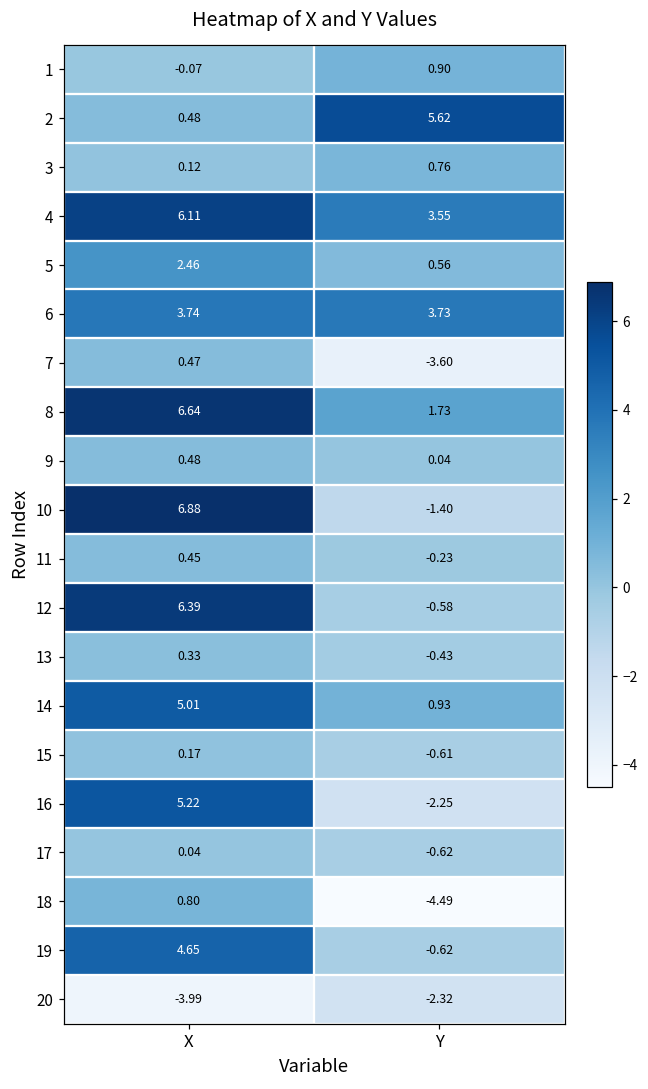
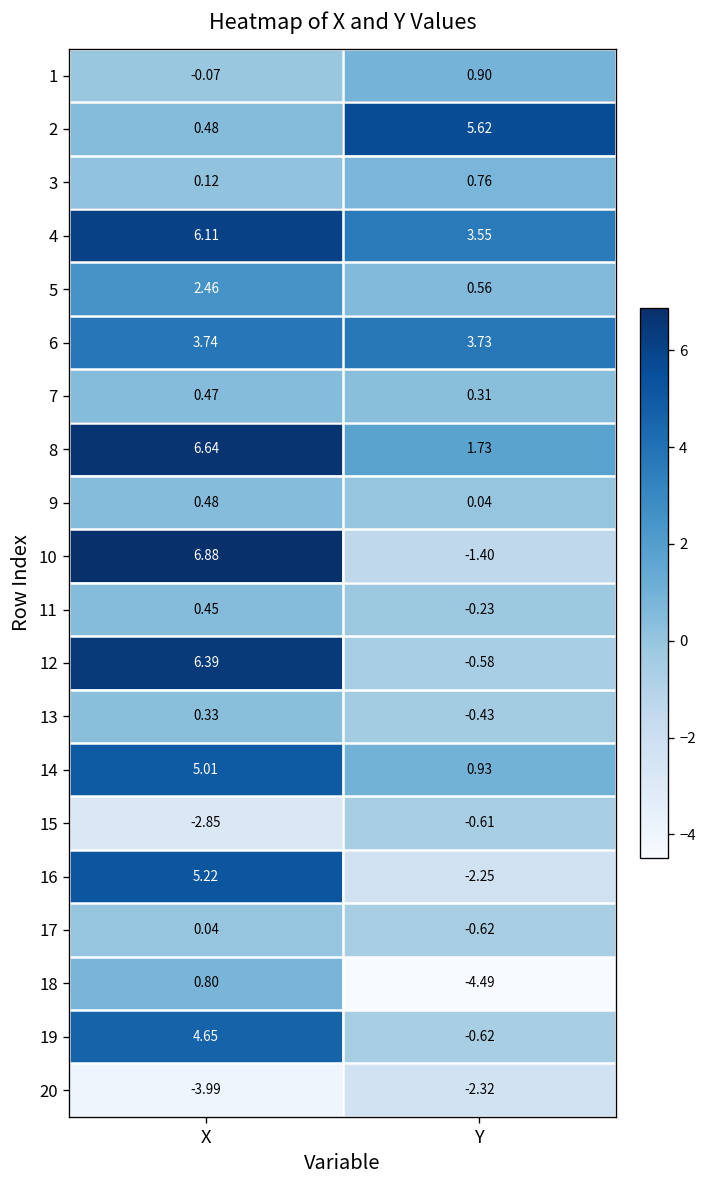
7, Y: -3.60 -> 0.31
15, X: 0.17 -> -2.85
